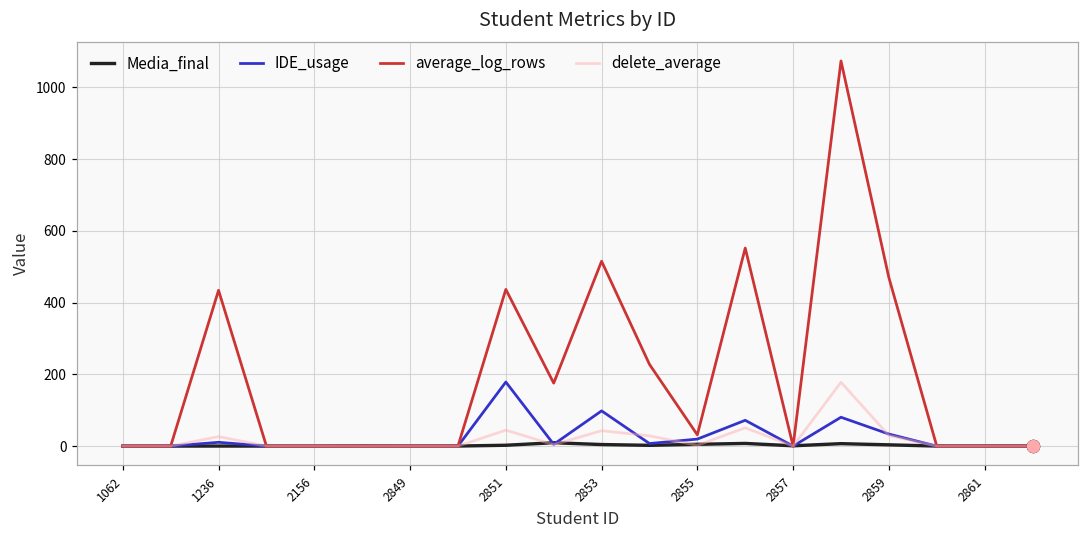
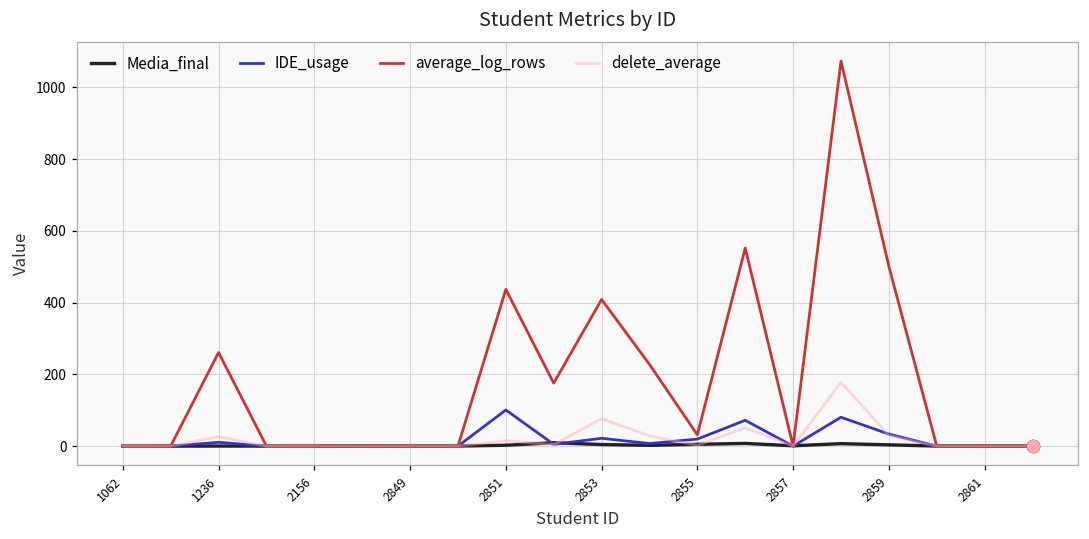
average_log_rows, 1236: 430 -> 260
IDE_usage, 2851: 180 -> 100
delete_average, 2851: 40 -> 20
IDE_usage, 2853: 100 -> 20
average_log_rows, 2853: 520 -> 410
delete_average, 2853: 40 -> 80
average_log_rows, 2859: 470 -> 500
